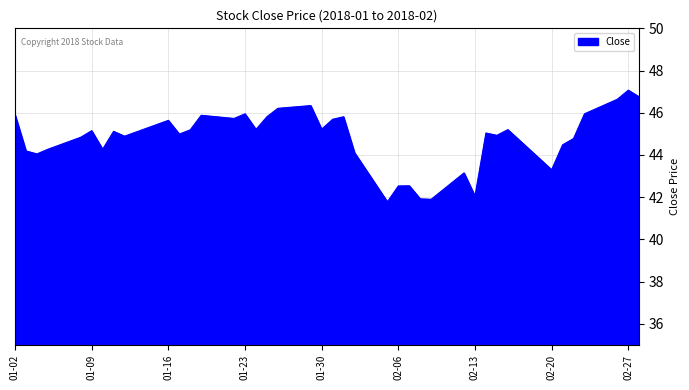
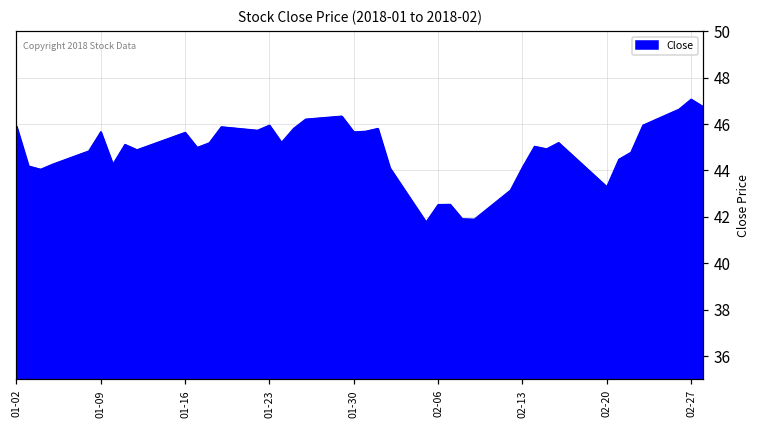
01-09: 45.2 -> 45.7
01-30: 45.2 -> 45.7
02-13: 42.1 -> 44.1
